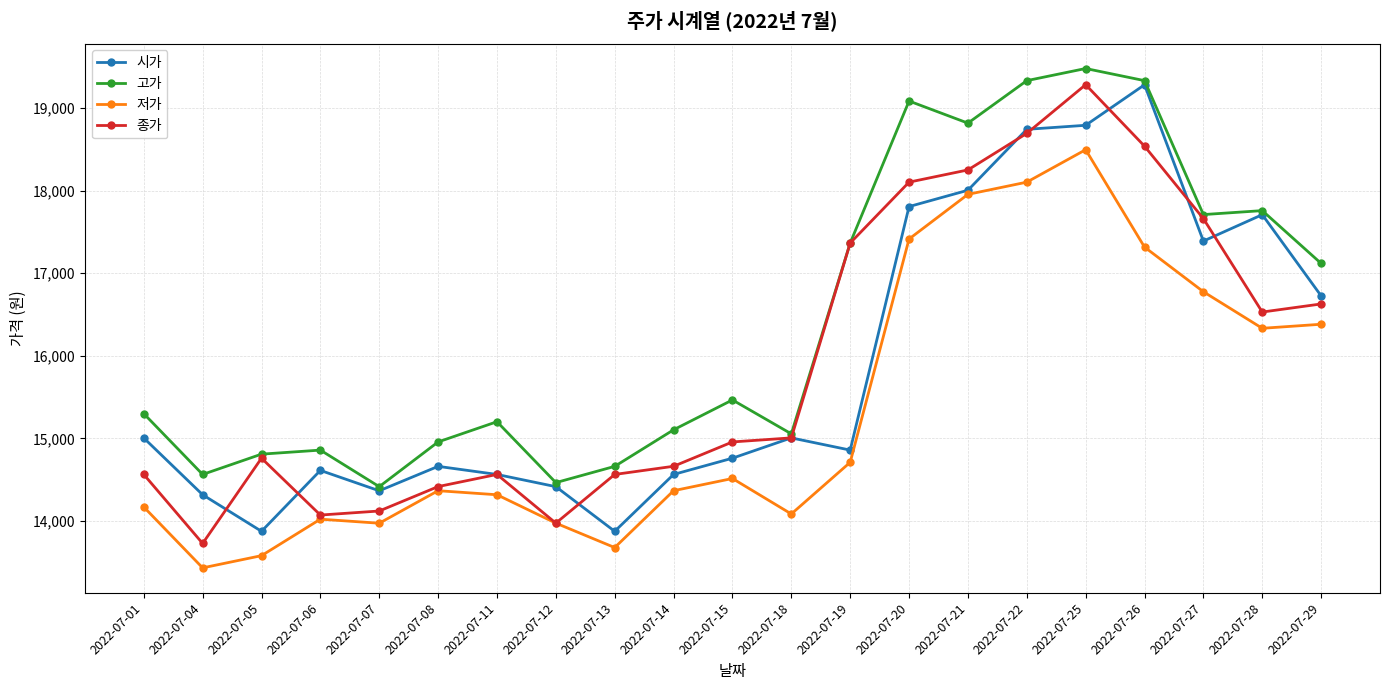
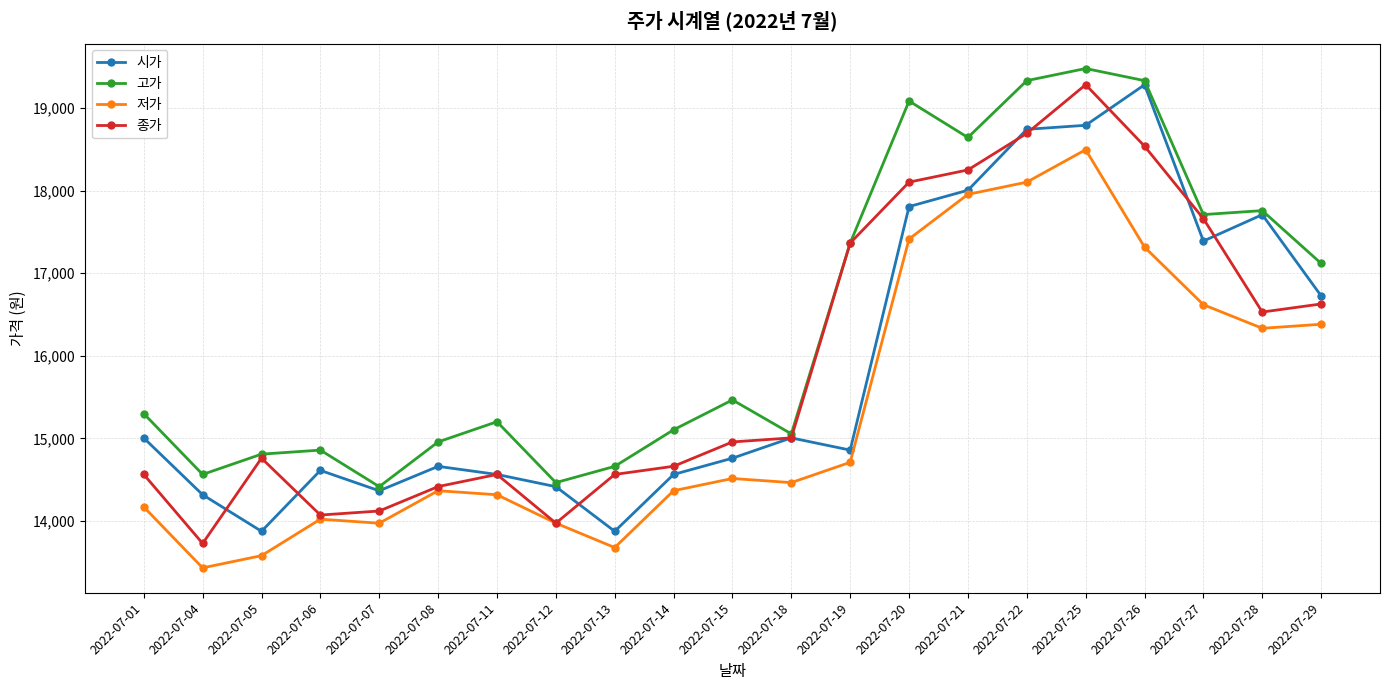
저가, 2022-07-18: 14,100 -> 14,500
고가, 2022-07-21: 18,800 -> 18,600
저가, 2022-07-27: 16,800 -> 16,600
